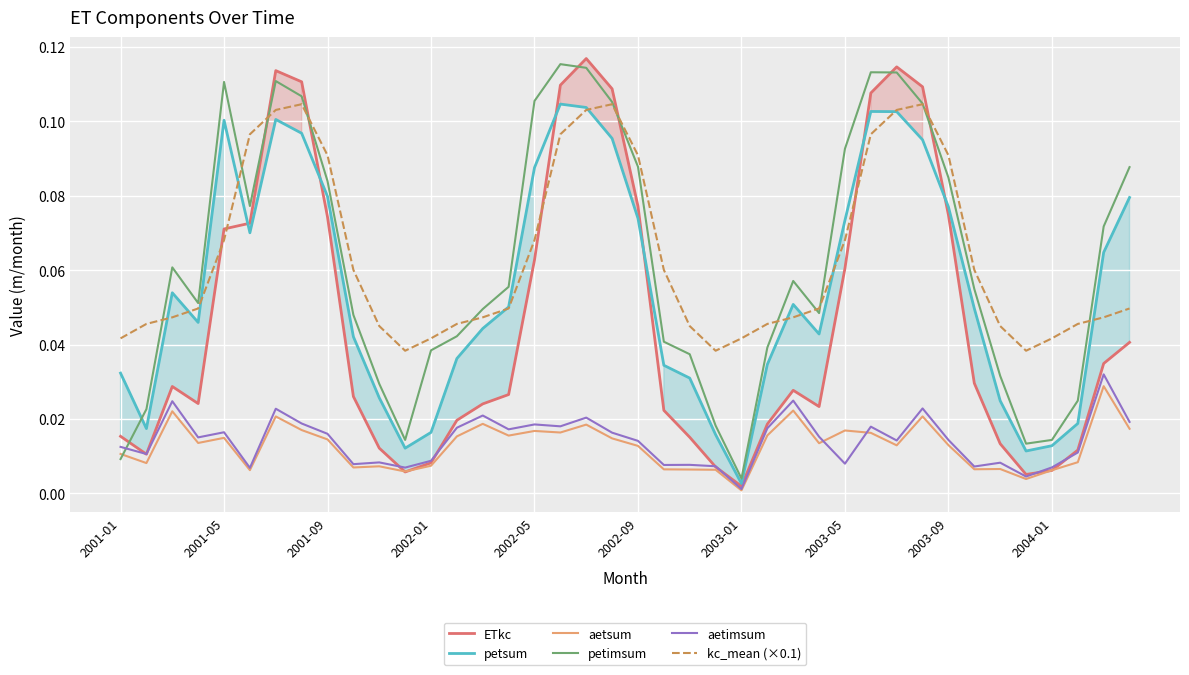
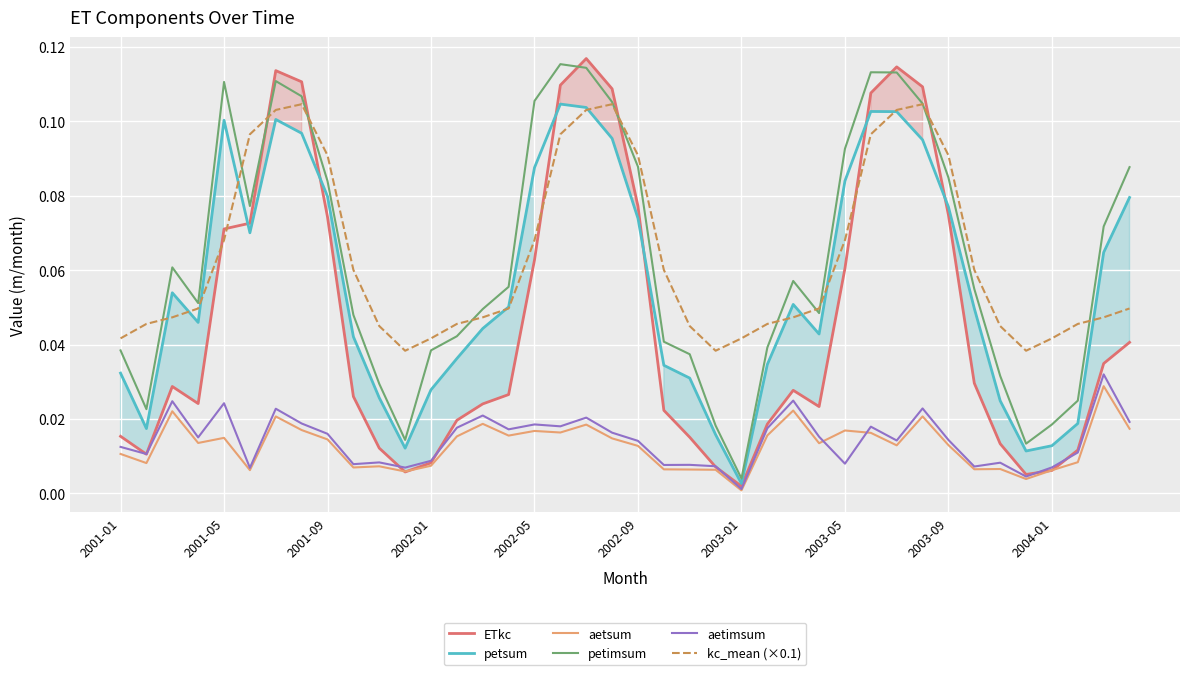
petimsum, 2001-01: 0.009 -> 0.038
aetimsum, 2001-05: 0.016 -> 0.024
petsum, 2002-01: 0.016 -> 0.028
petsum, 2003-05: 0.073 -> 0.084
petimsum, 2004-01: 0.014 -> 0.019
